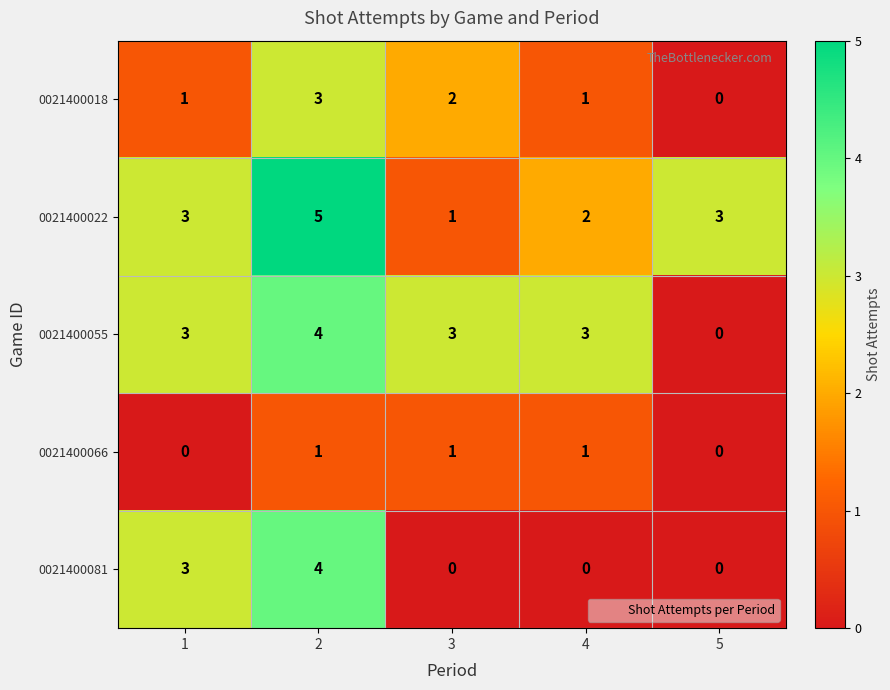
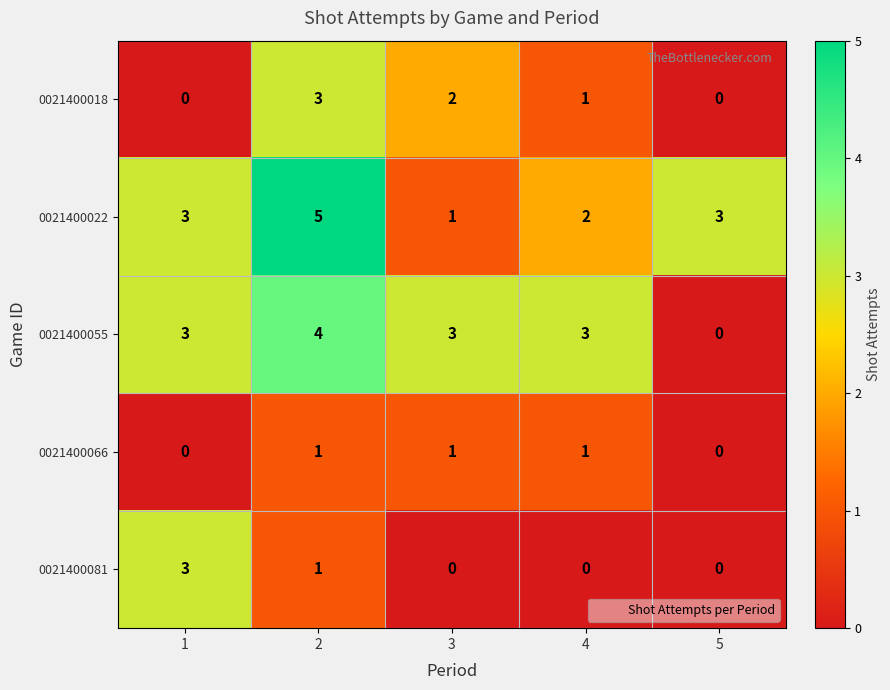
0021400018, 1: 1 -> 0
0021400081, 2: 4 -> 1
